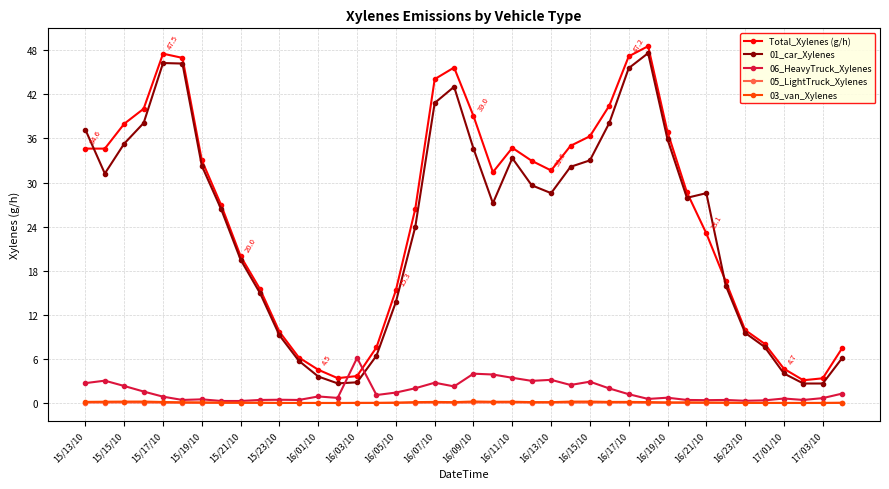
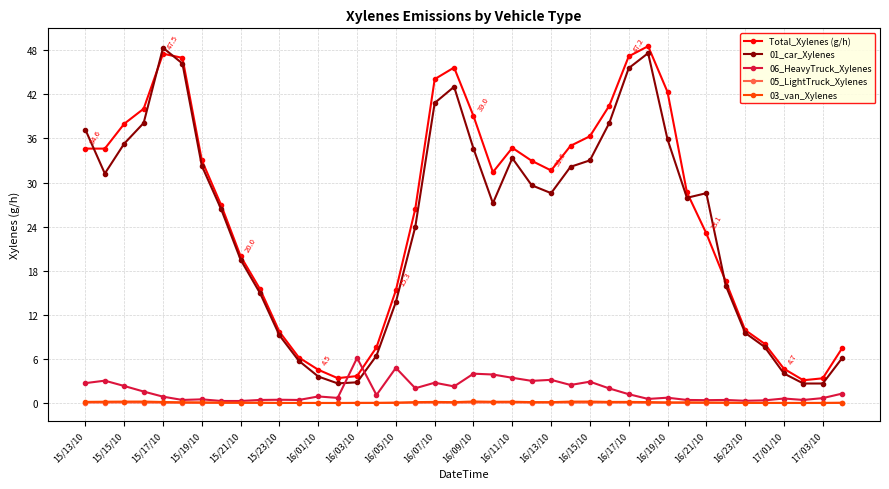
01_car_Xylenes, 15/17/10: 46 -> 48
06_HeavyTruck_Xylenes, 16/05/10: 1 -> 5
Total_Xylenes (g/h), 16/19/10: 37 -> 42
